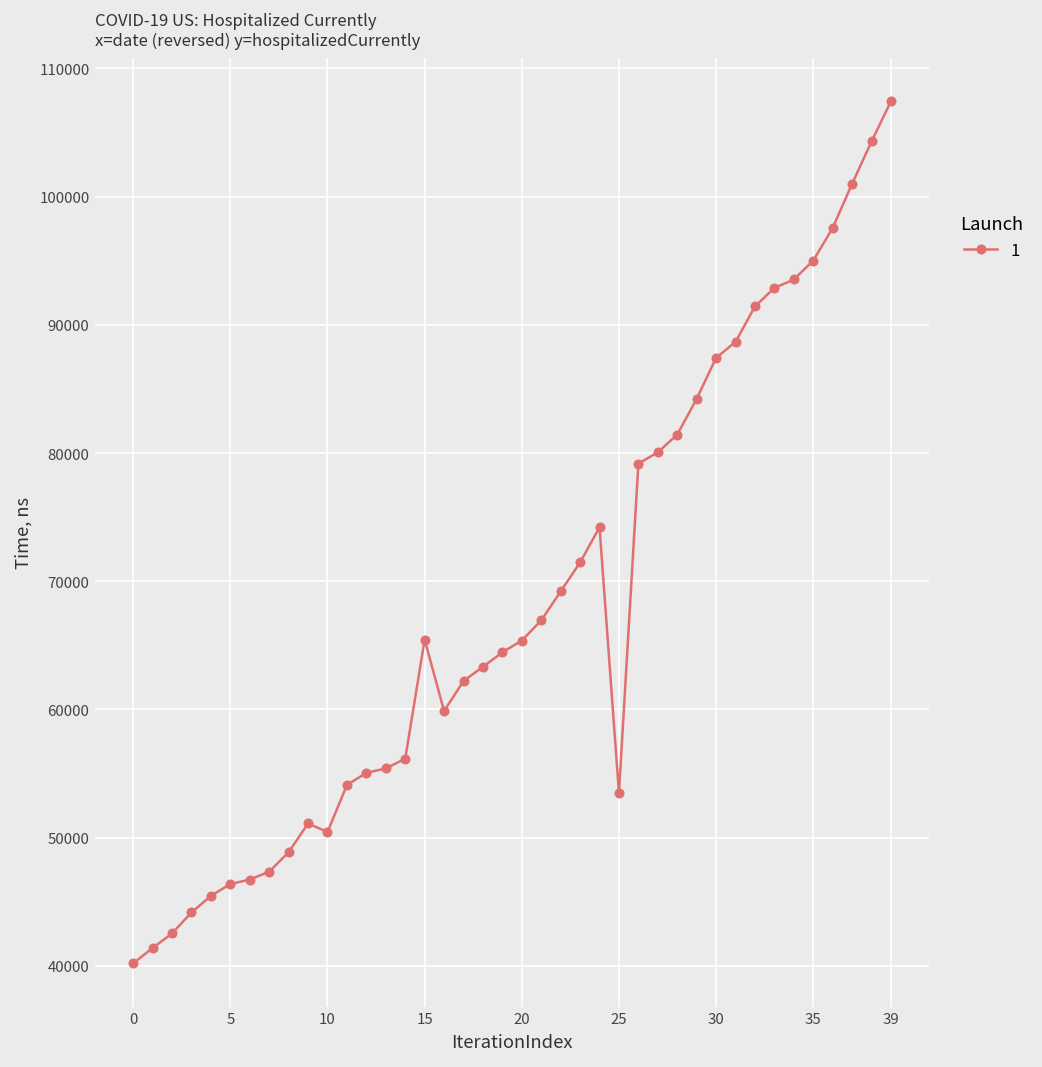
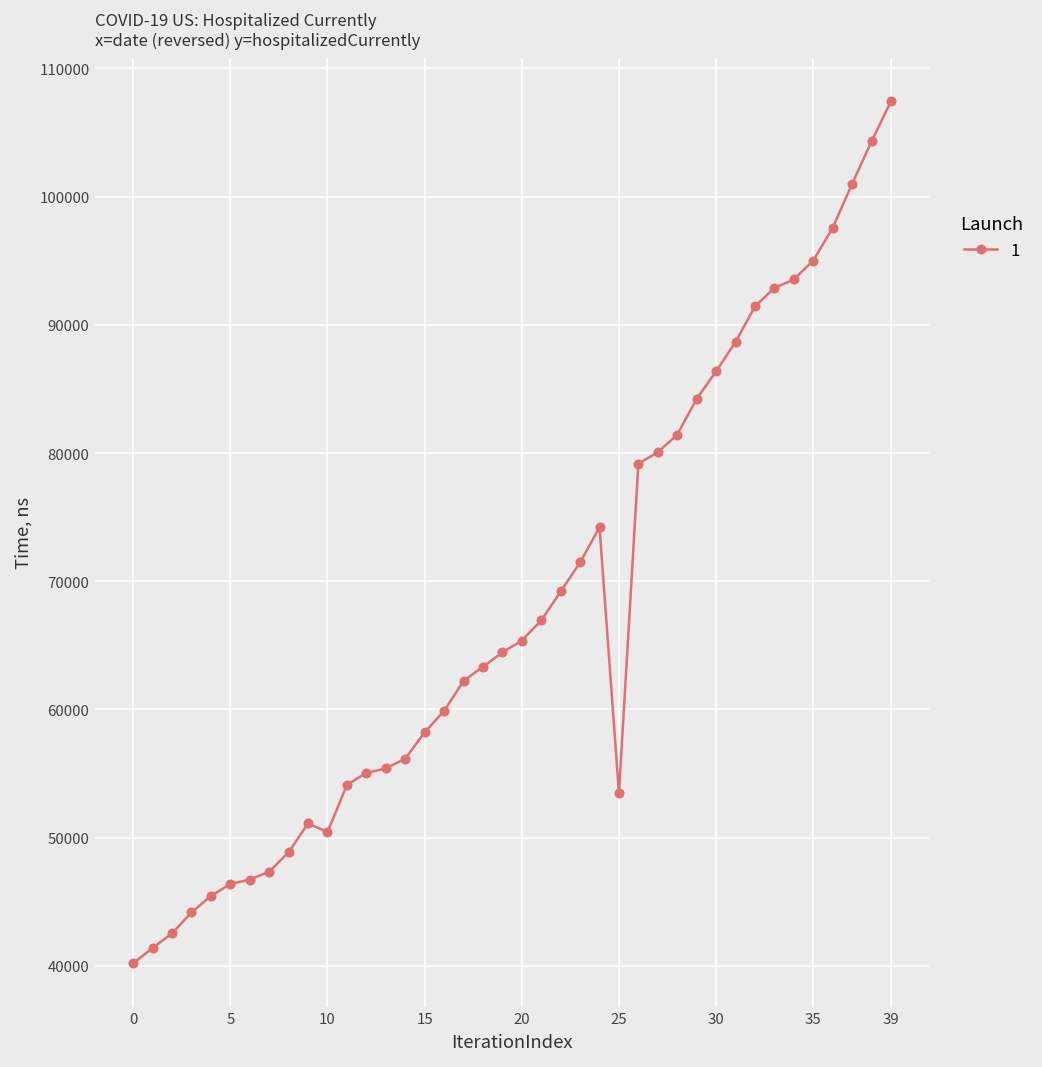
15: 65400 -> 58200
30: 87400 -> 86400
